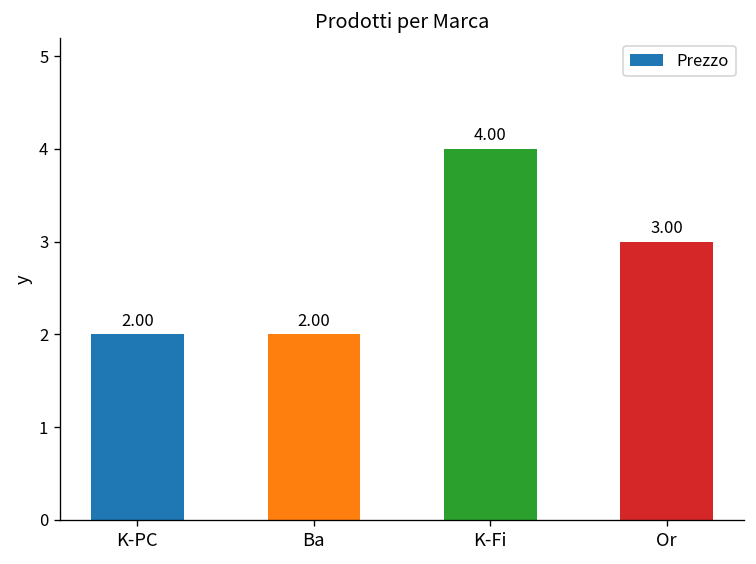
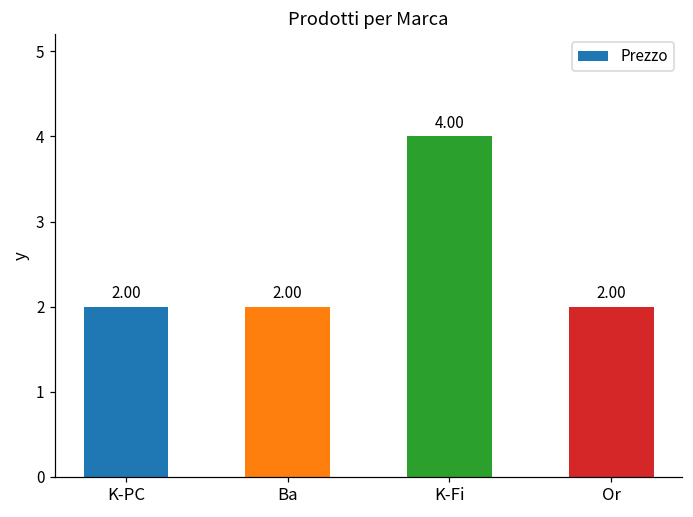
Or: 3.00 -> 2.00
